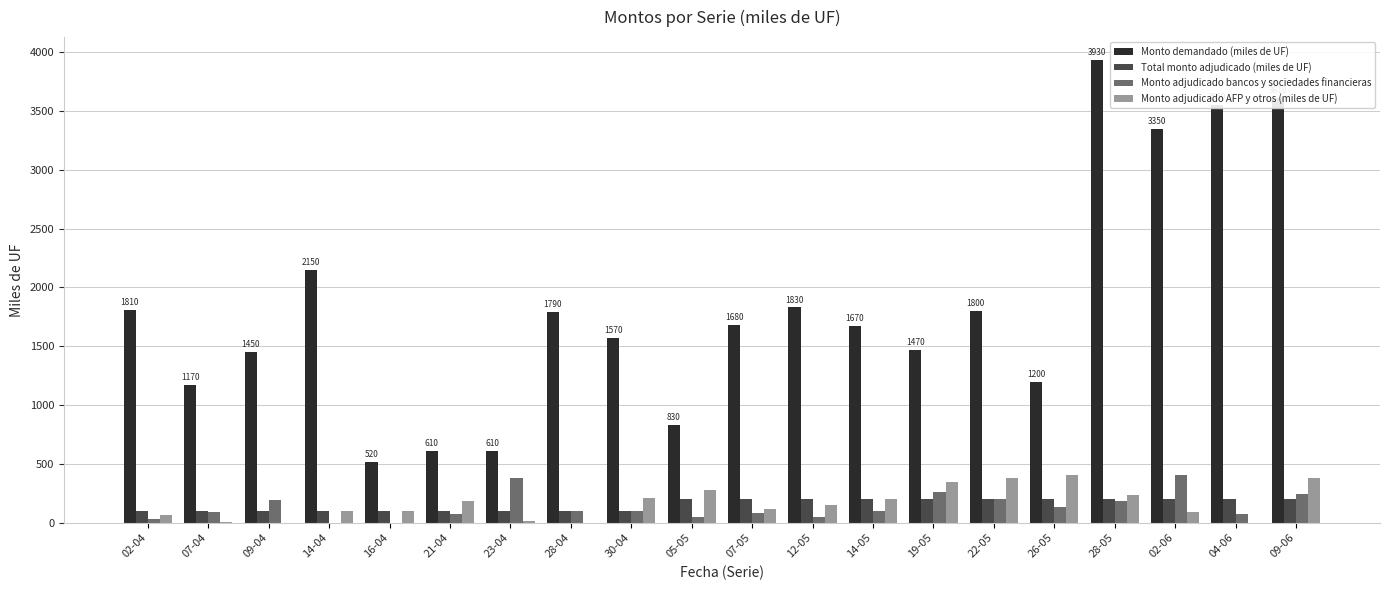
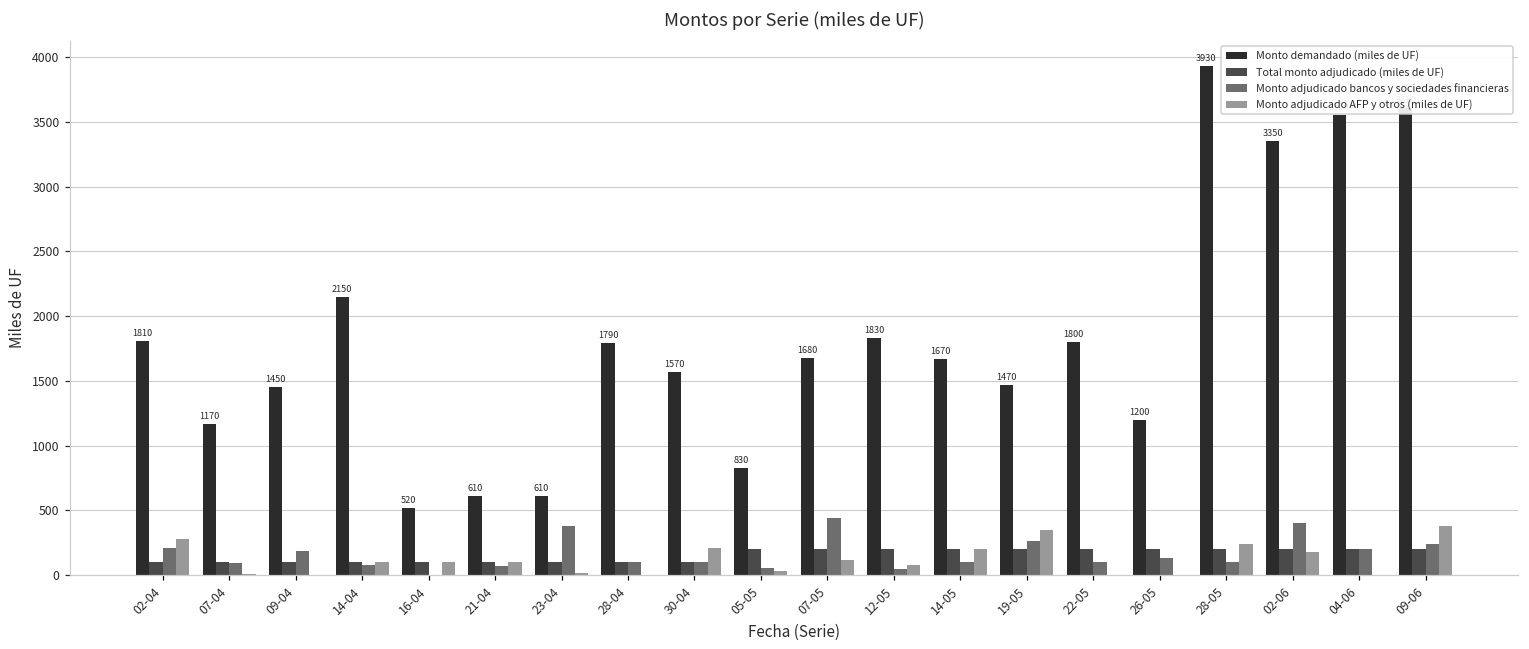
Monto adjudicado bancos y sociedades financieras, 02-04: 30 -> 210
Monto adjudicado AFP y otros (miles de UF), 02-04: 70 -> 280
Monto adjudicado bancos y sociedades financieras, 14-04: 0 -> 80
Monto adjudicado AFP y otros (miles de UF), 21-04: 190 -> 100
Monto adjudicado AFP y otros (miles de UF), 05-05: 280 -> 30
Monto adjudicado bancos y sociedades financieras, 07-05: 80 -> 440
Monto adjudicado AFP y otros (miles de UF), 12-05: 150 -> 80
Monto adjudicado bancos y sociedades financieras, 22-05: 200 -> 100
Monto adjudicado AFP y otros (miles de UF), 22-05: 380 -> 0
Monto adjudicado AFP y otros (miles de UF), 26-05: 410 -> 0
Monto adjudicado bancos y sociedades financieras, 28-05: 190 -> 100
Monto adjudicado AFP y otros (miles de UF), 02-06: 90 -> 180
Monto adjudicado bancos y sociedades financieras, 04-06: 70 -> 200
